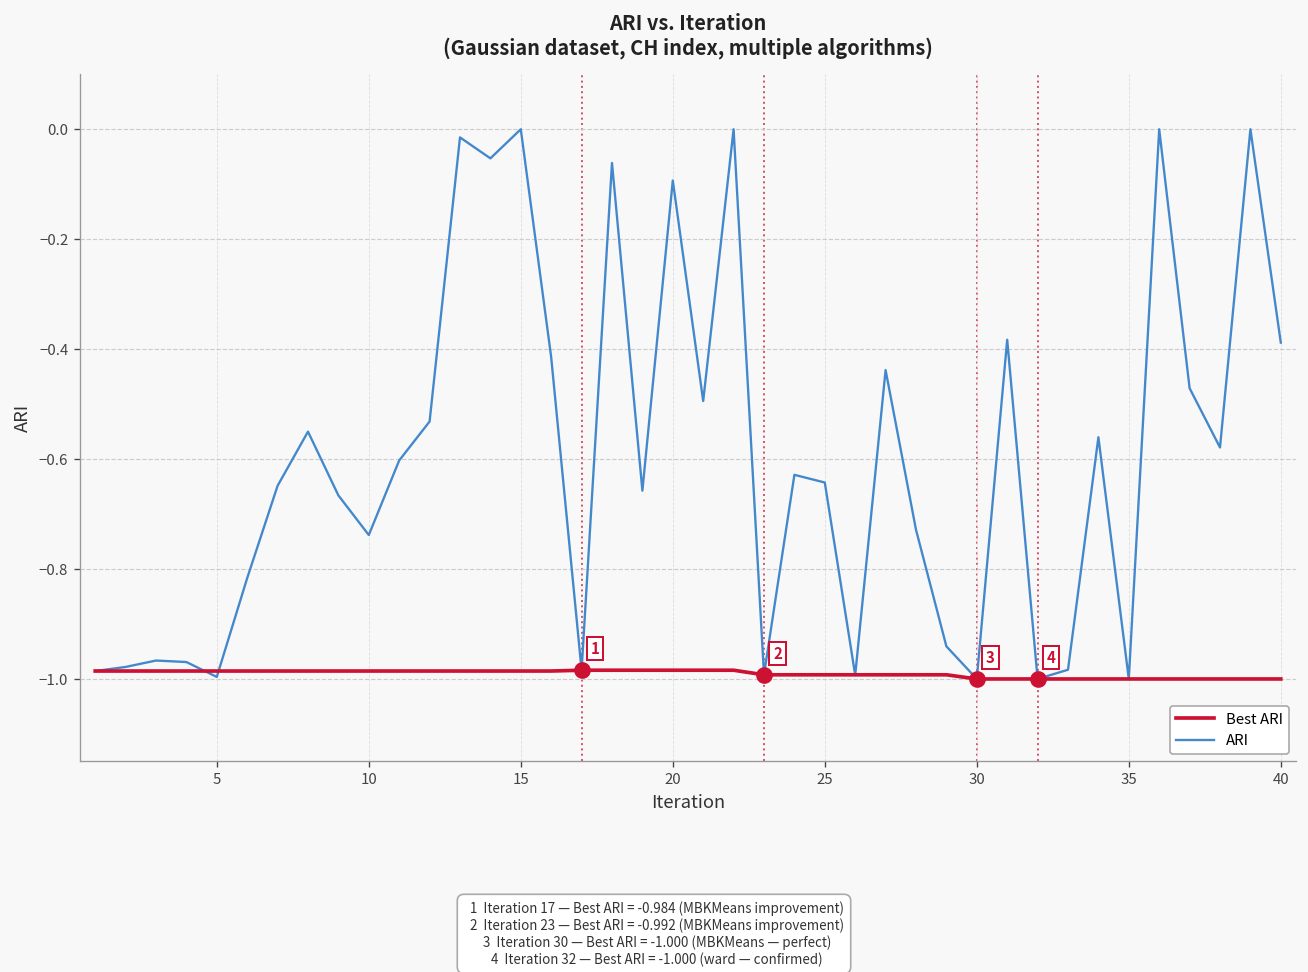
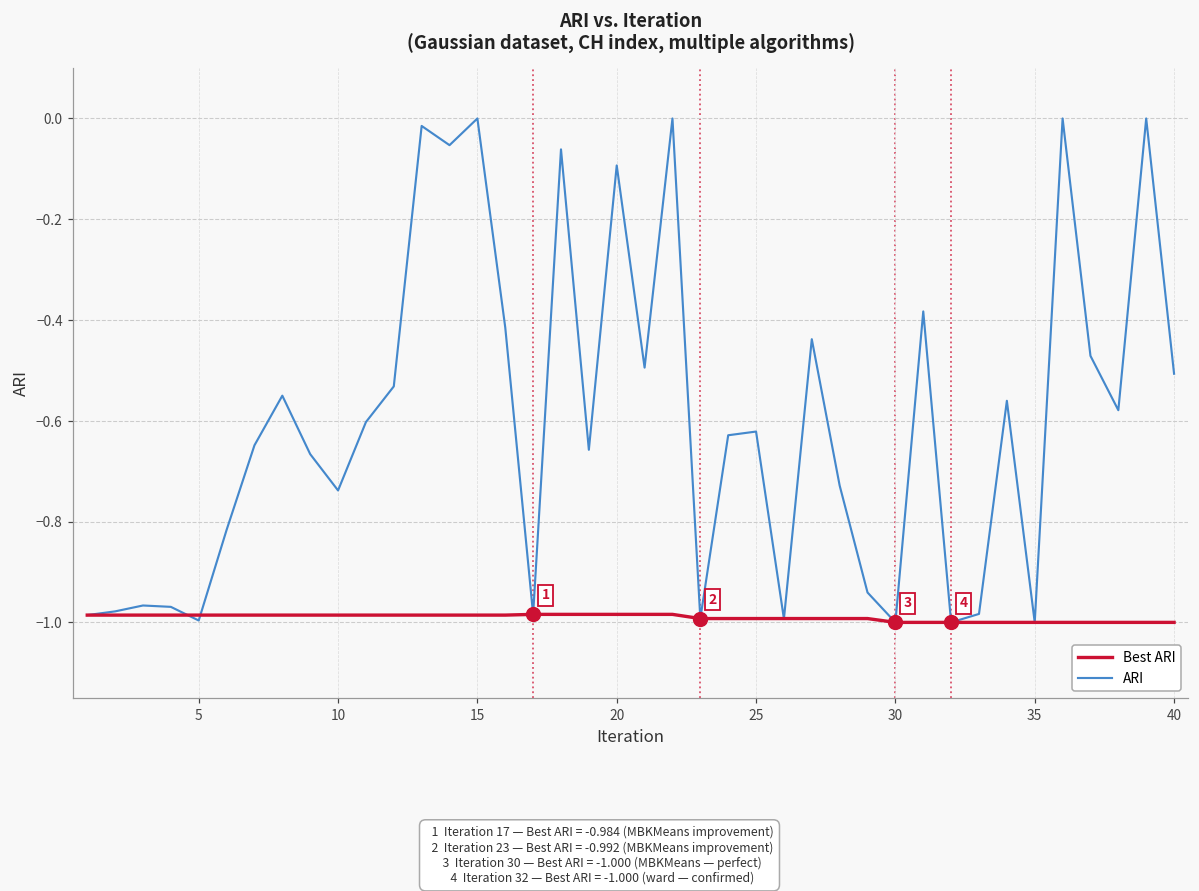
ARI, 25: -0.64 -> -0.62
ARI, 40: -0.39 -> -0.51
